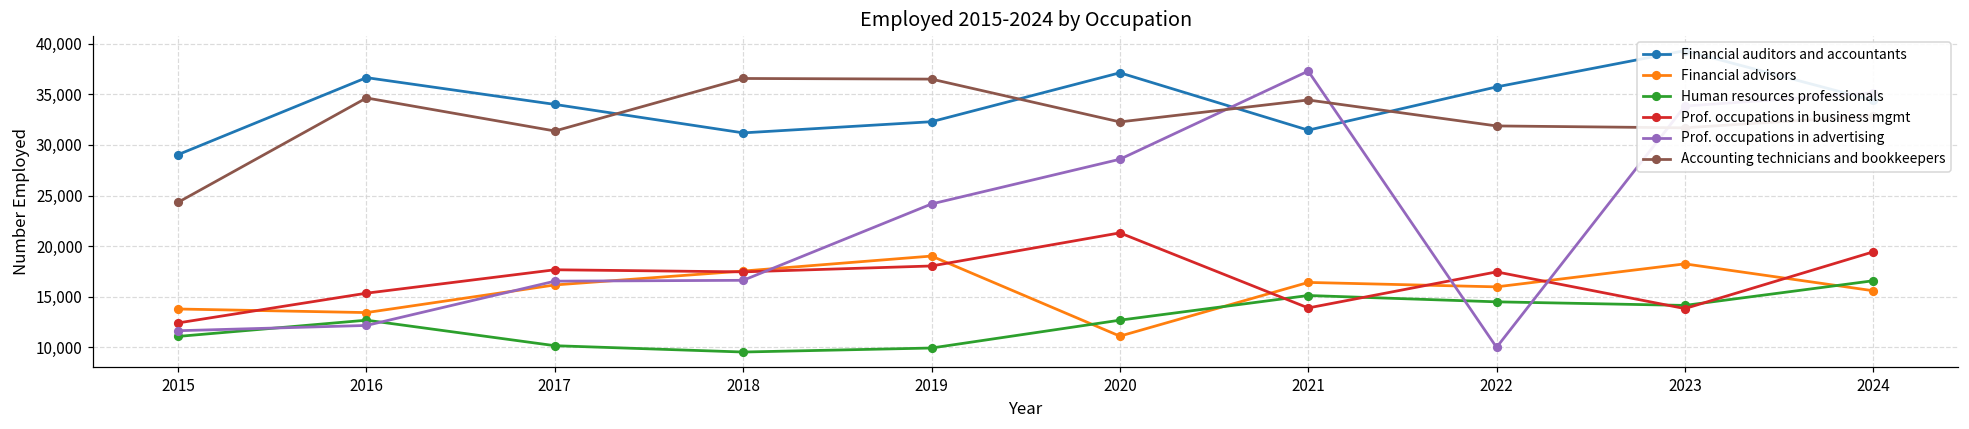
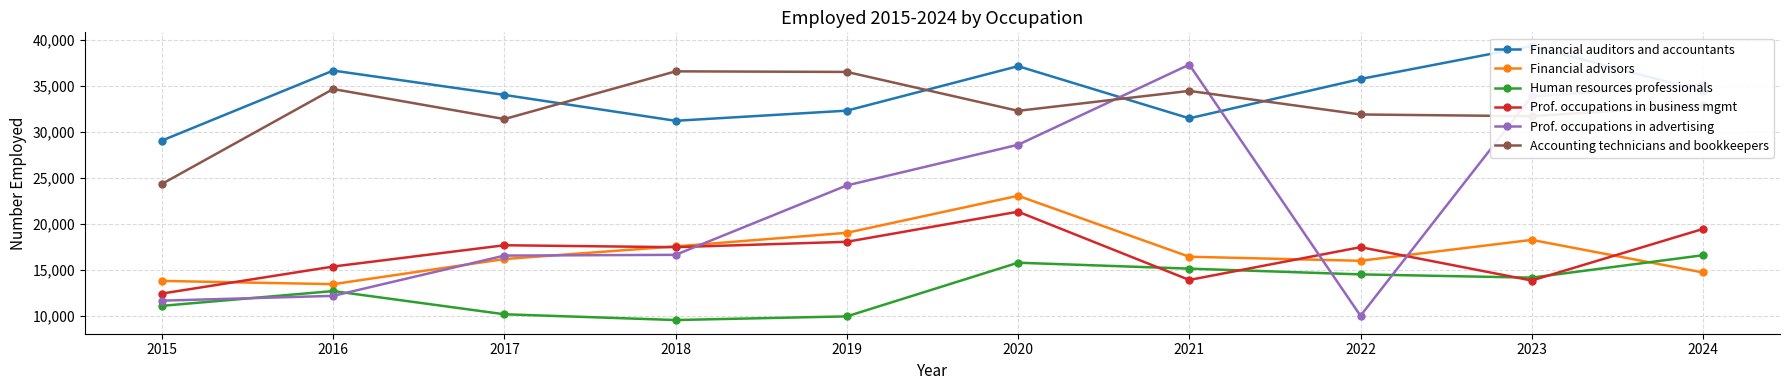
Financial advisors, 2020: 11,000 -> 23,000
Human resources professionals, 2020: 13,000 -> 16,000
Financial advisors, 2024: 16,000 -> 15,000
